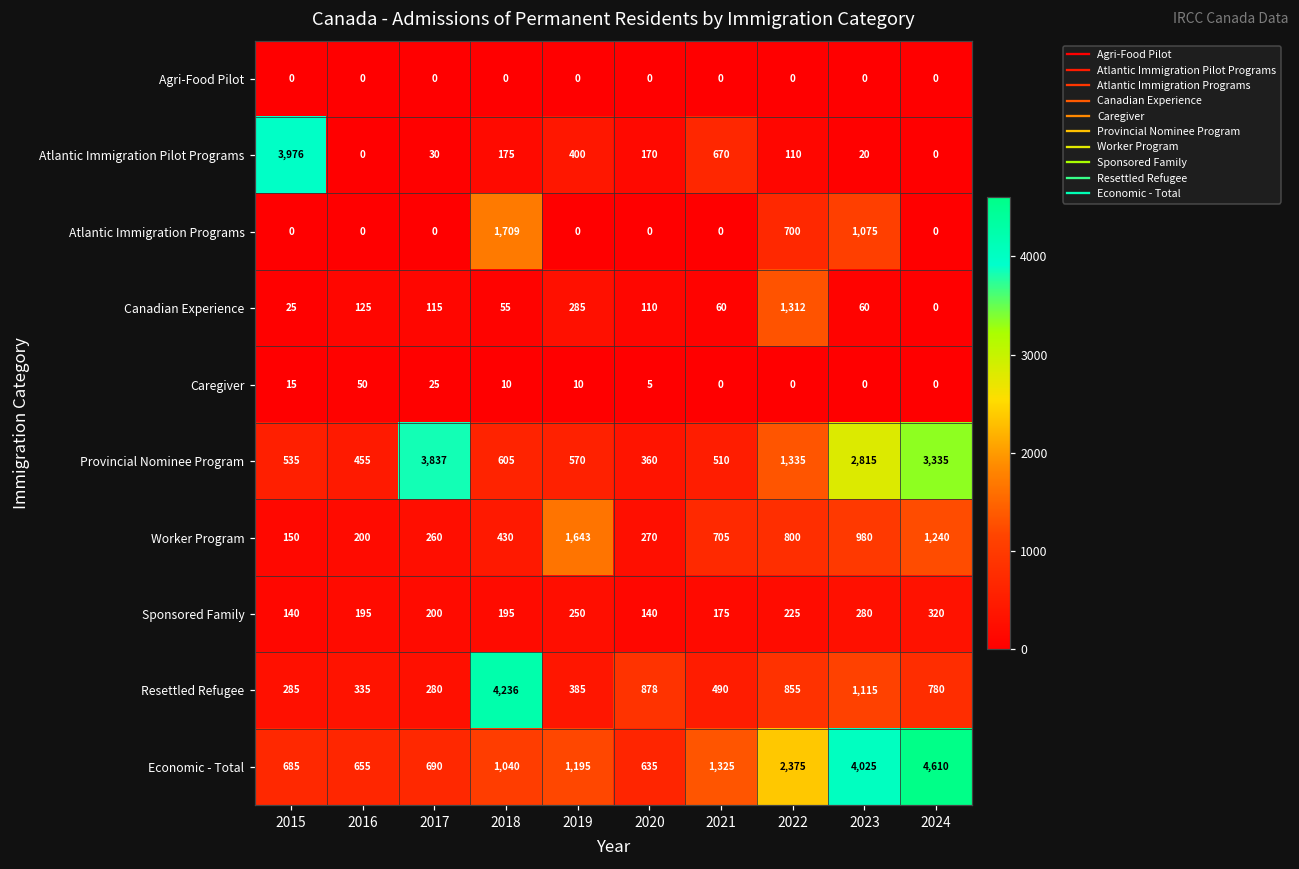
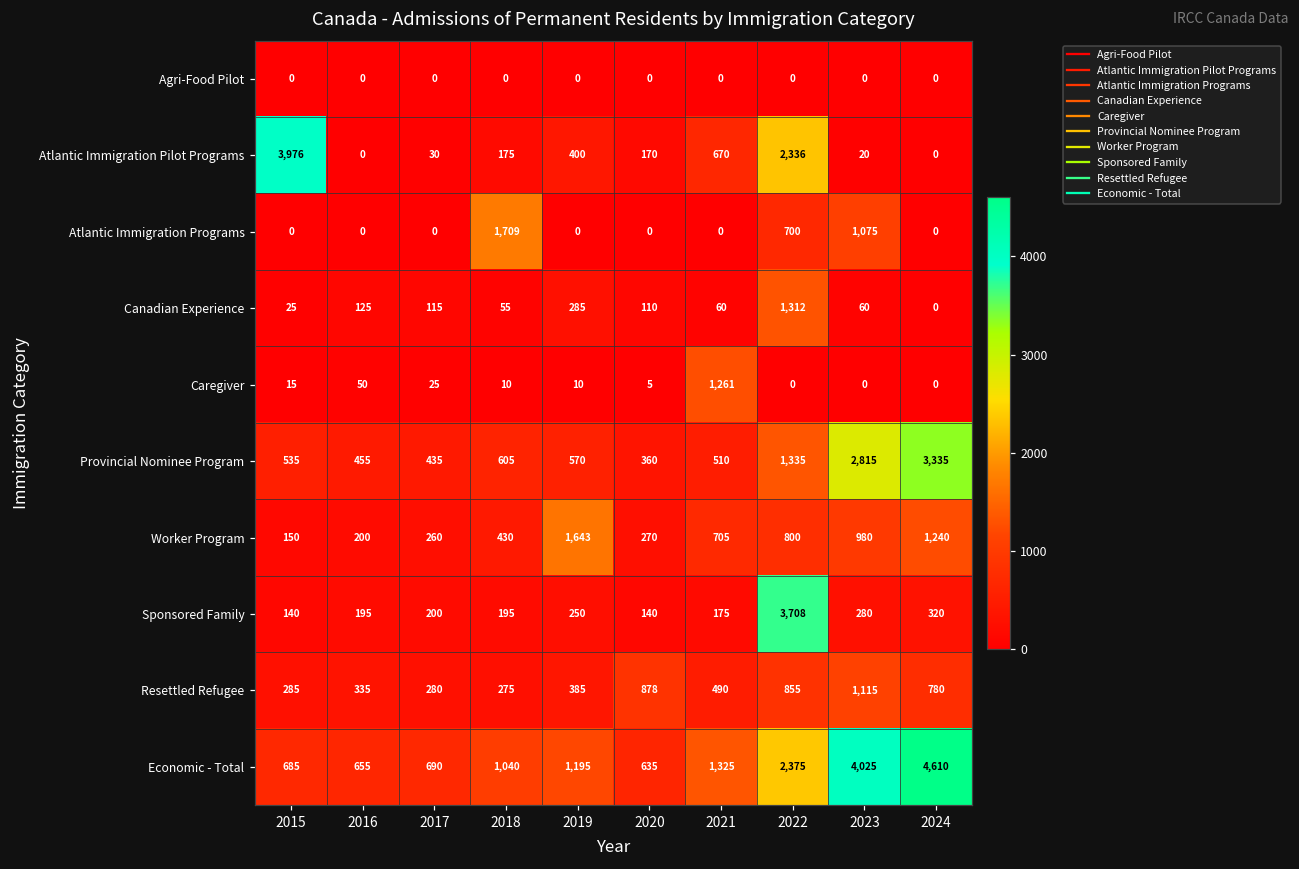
Atlantic Immigration Pilot Programs, 2022: 110 -> 2,336
Caregiver, 2021: 0 -> 1,261
Provincial Nominee Program, 2017: 3,837 -> 435
Sponsored Family, 2022: 225 -> 3,708
Resettled Refugee, 2018: 4,236 -> 275
